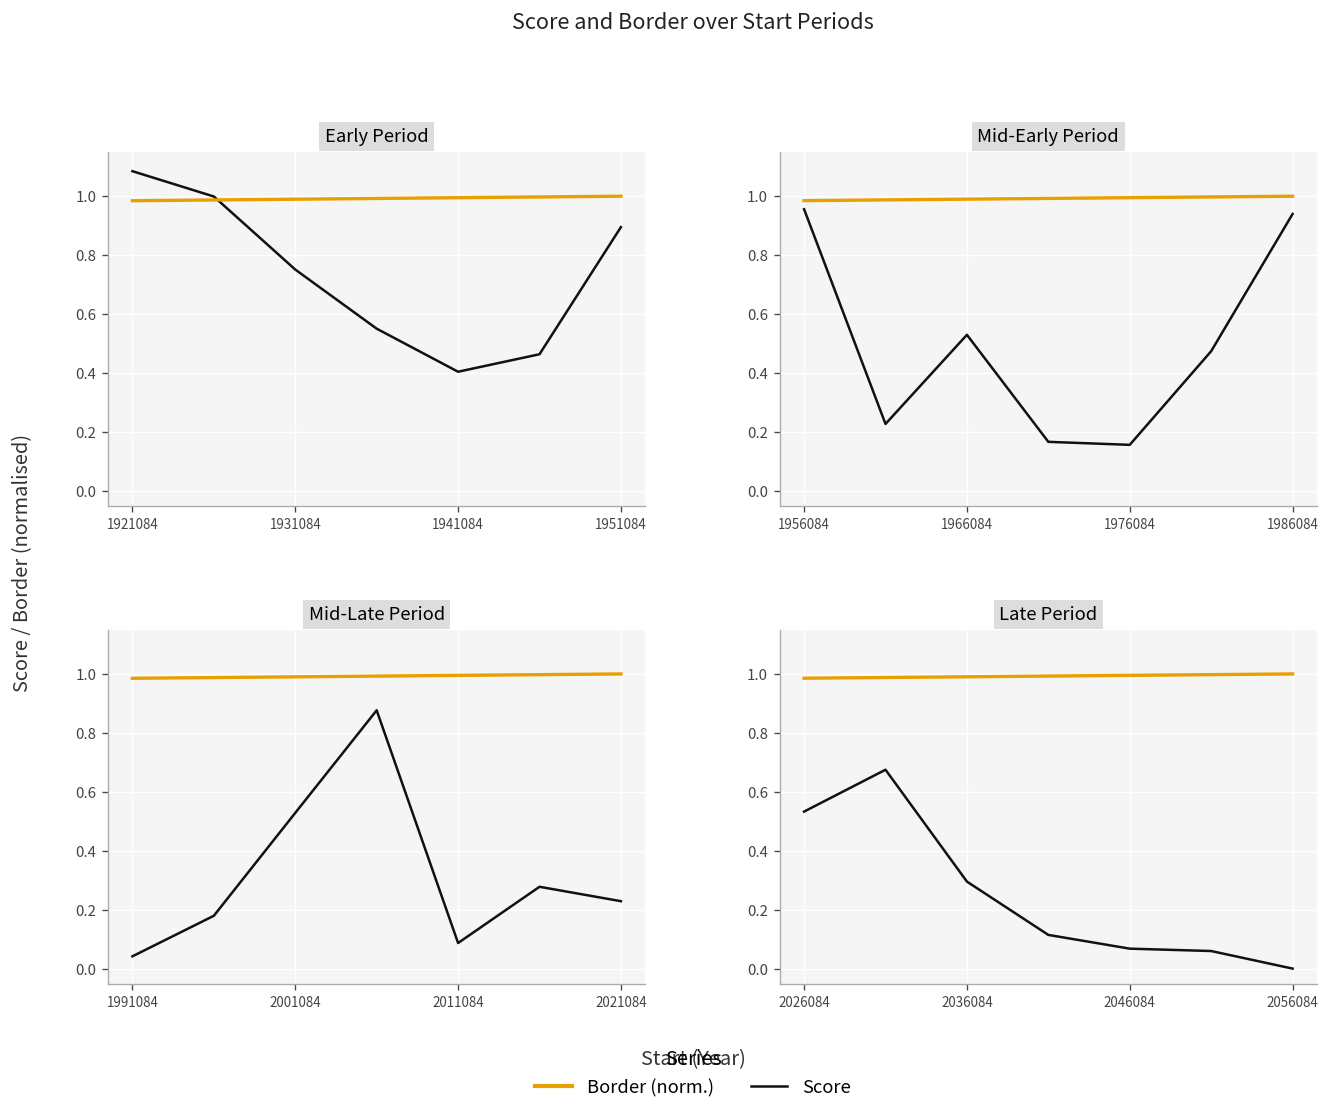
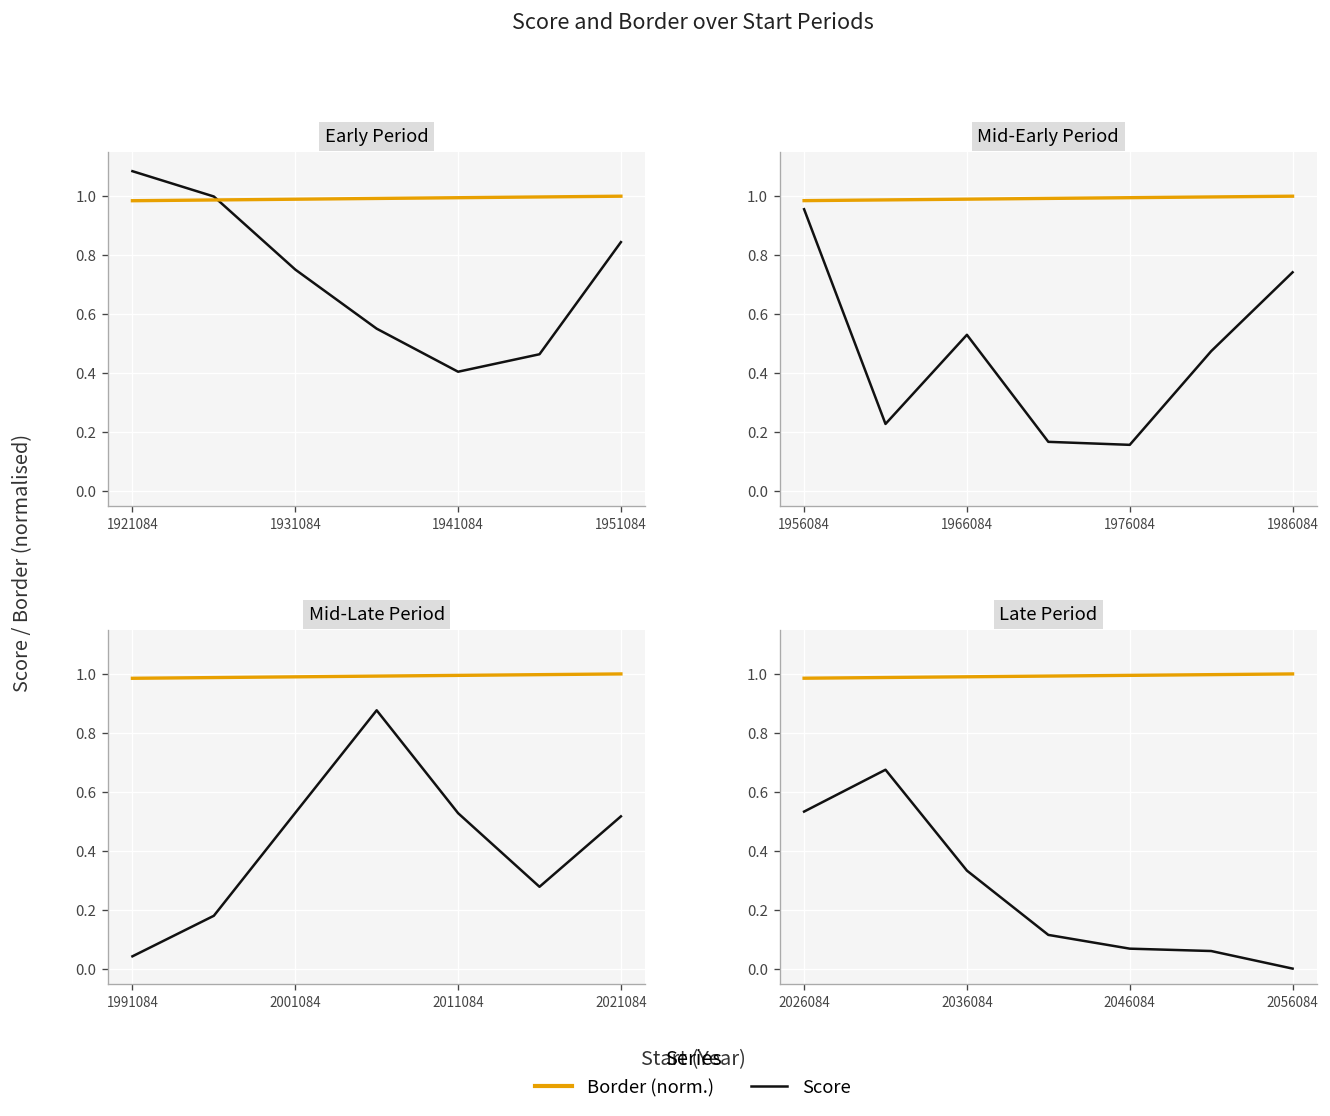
Early Period, Score, 1951084: 0.90 -> 0.84
Mid-Early Period, Score, 1986084: 0.94 -> 0.74
Mid-Late Period, Score, 2011084: 0.09 -> 0.53
Mid-Late Period, Score, 2021084: 0.23 -> 0.52
Late Period, Score, 2036084: 0.30 -> 0.33
